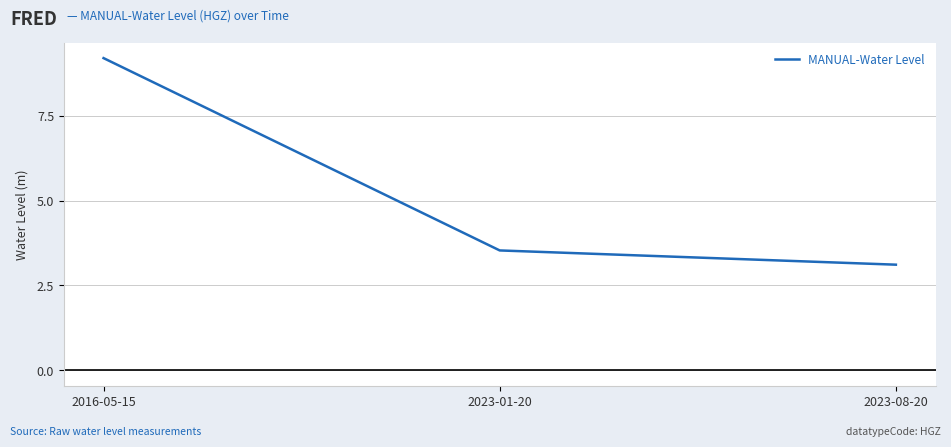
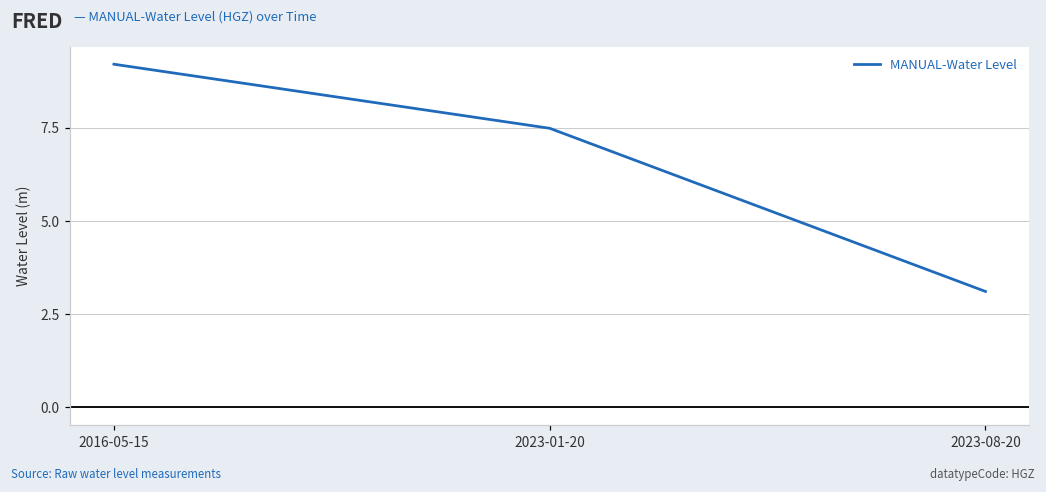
2023-01-20: 3.5 -> 7.5
